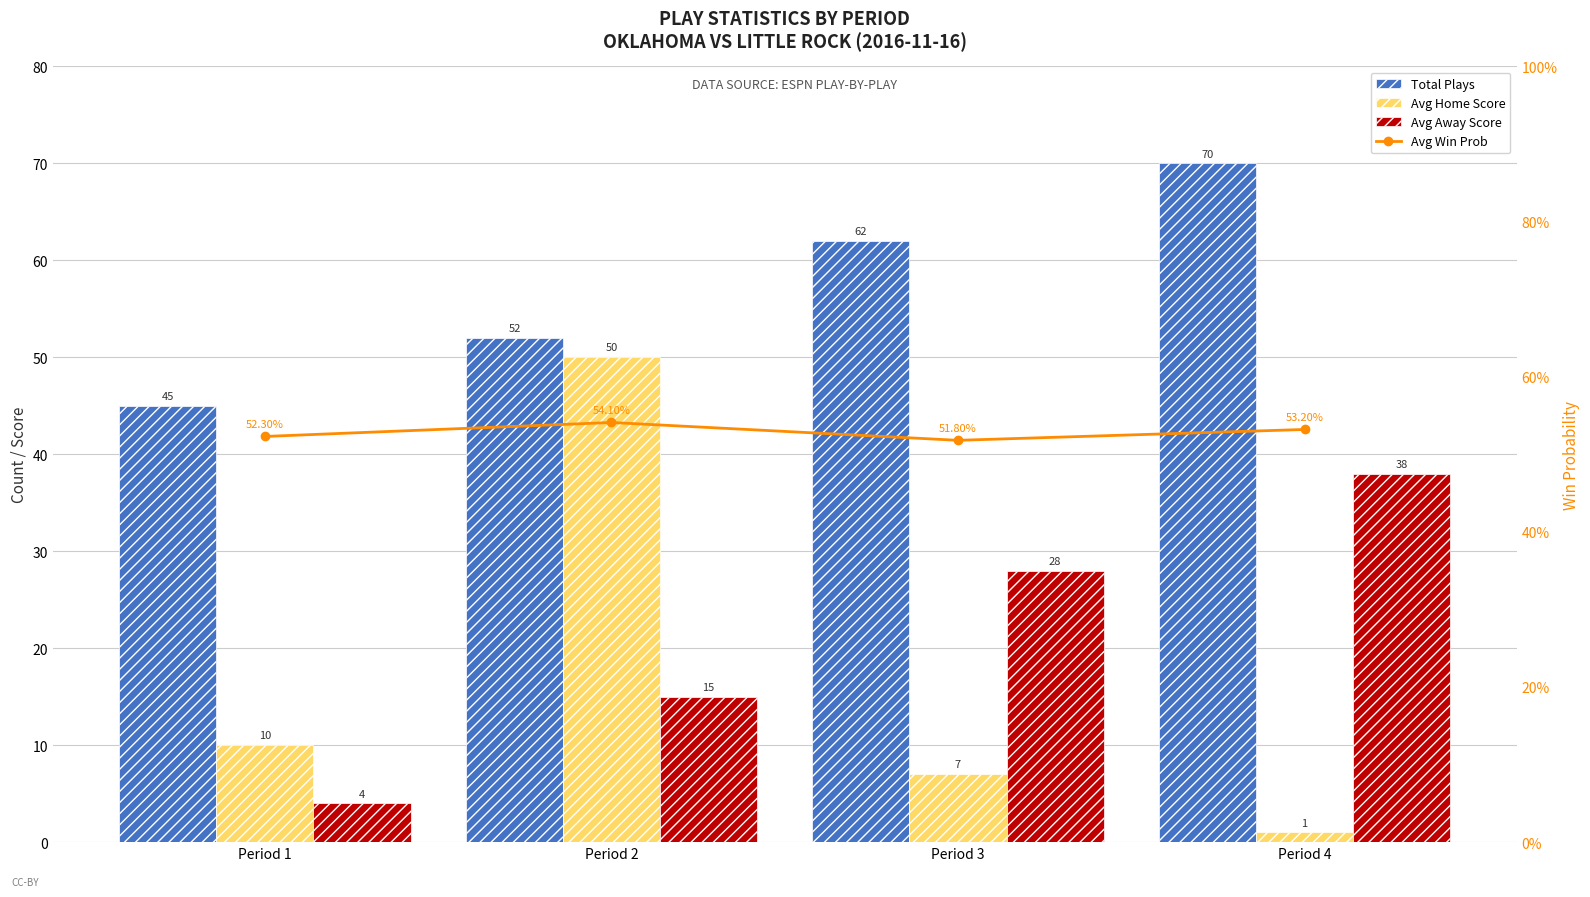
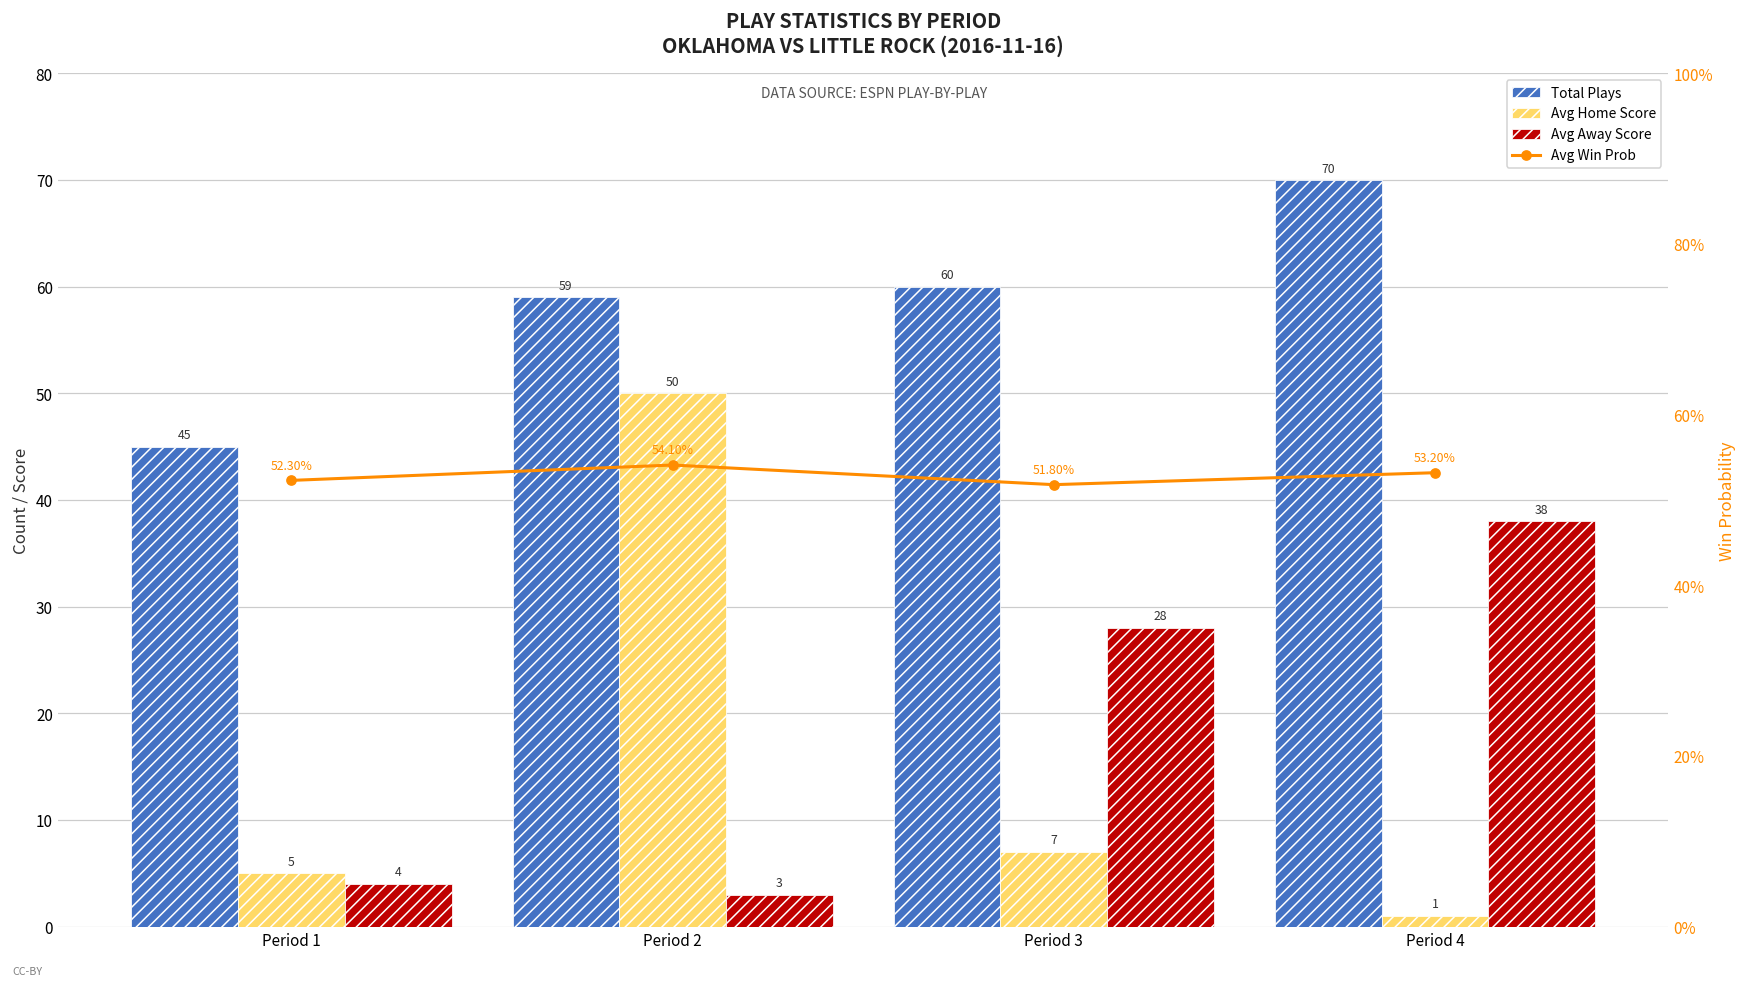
Avg Home Score, Period 1: 10 -> 5
Total Plays, Period 2: 52 -> 59
Avg Away Score, Period 2: 15 -> 3
Total Plays, Period 3: 62 -> 60
